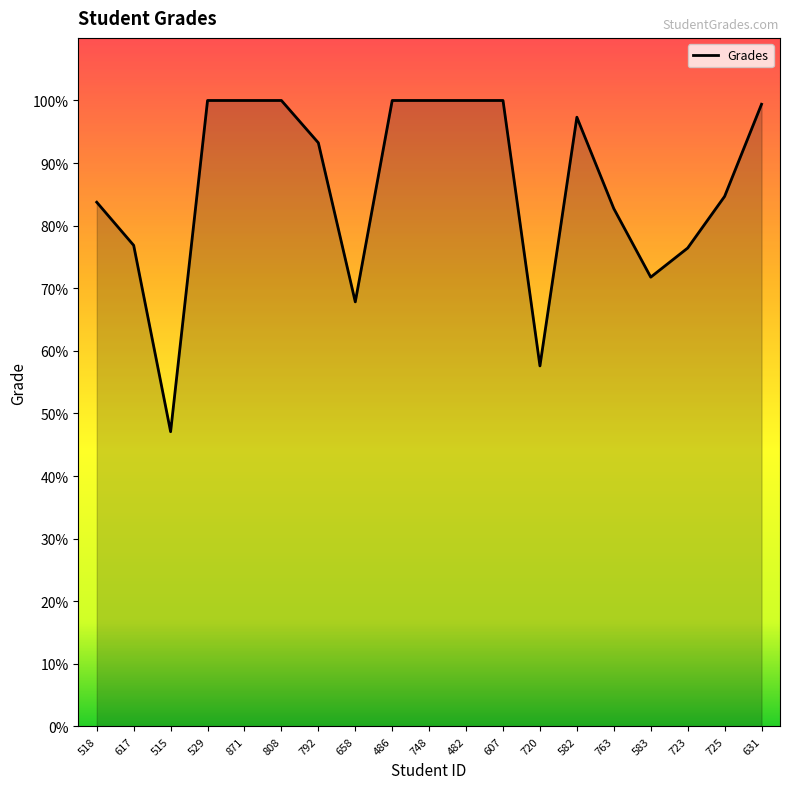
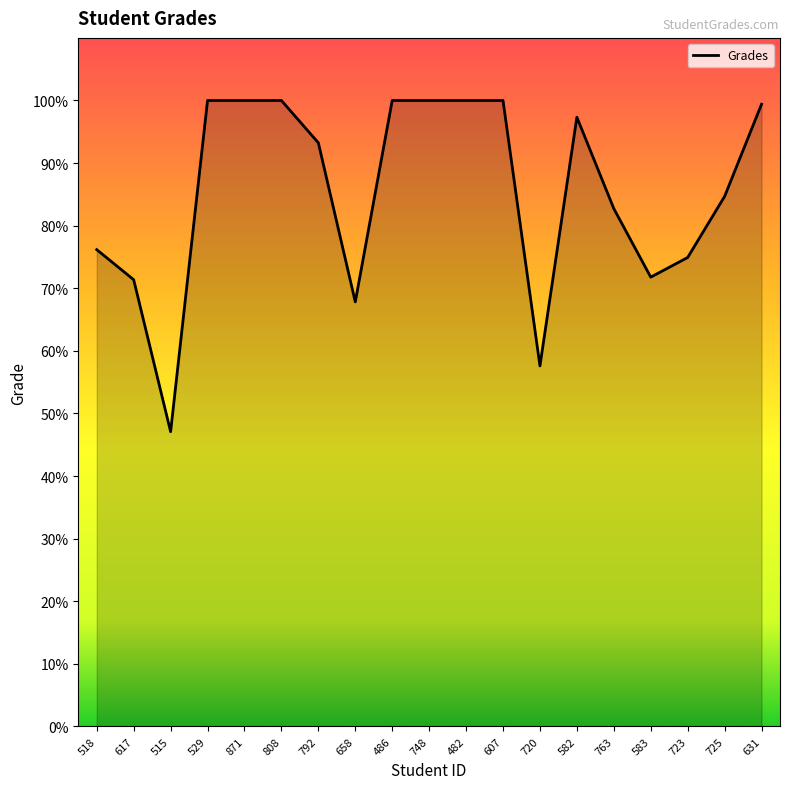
518: 84% -> 76%
617: 77% -> 71%
723: 76% -> 75%
